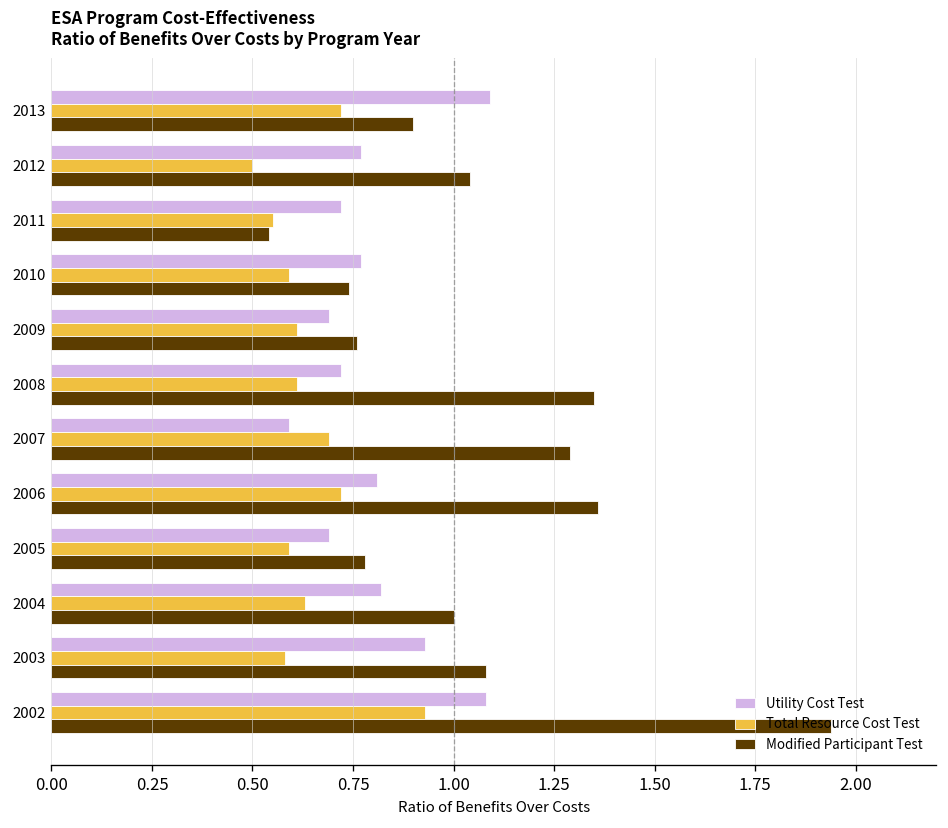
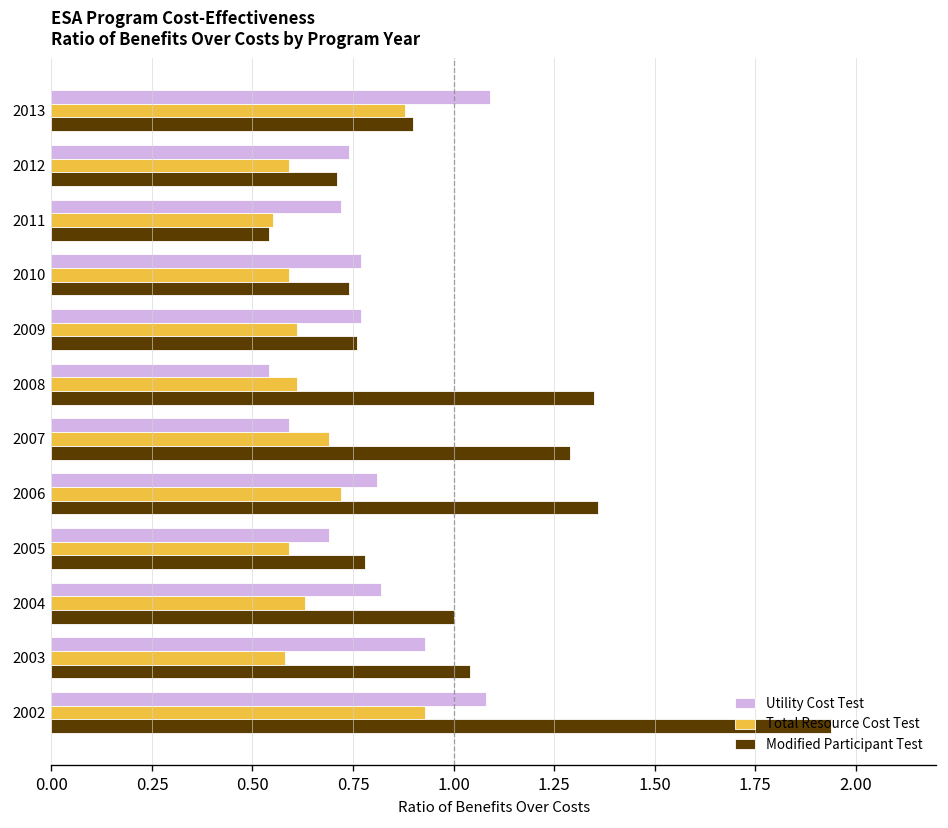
Total Resource Cost Test, 2013: 0.72 -> 0.88
Utility Cost Test, 2012: 0.77 -> 0.74
Total Resource Cost Test, 2012: 0.50 -> 0.59
Modified Participant Test, 2012: 1.04 -> 0.71
Utility Cost Test, 2009: 0.69 -> 0.77
Utility Cost Test, 2008: 0.72 -> 0.54
Modified Participant Test, 2003: 1.08 -> 1.04
